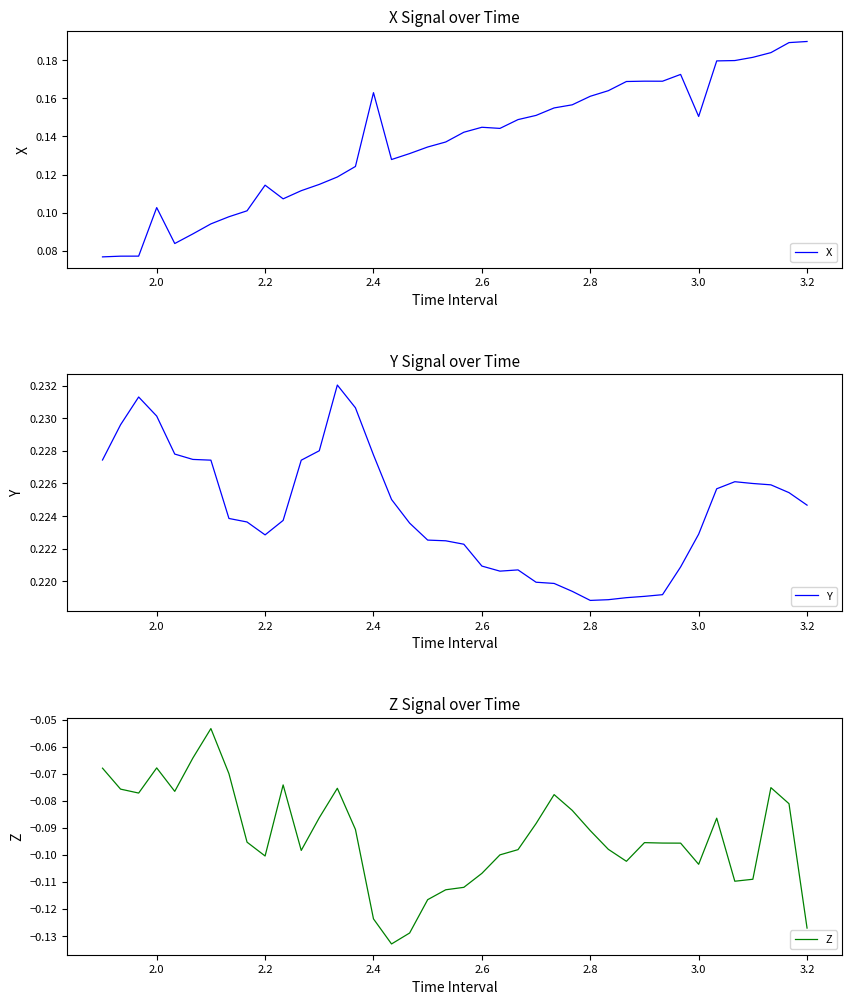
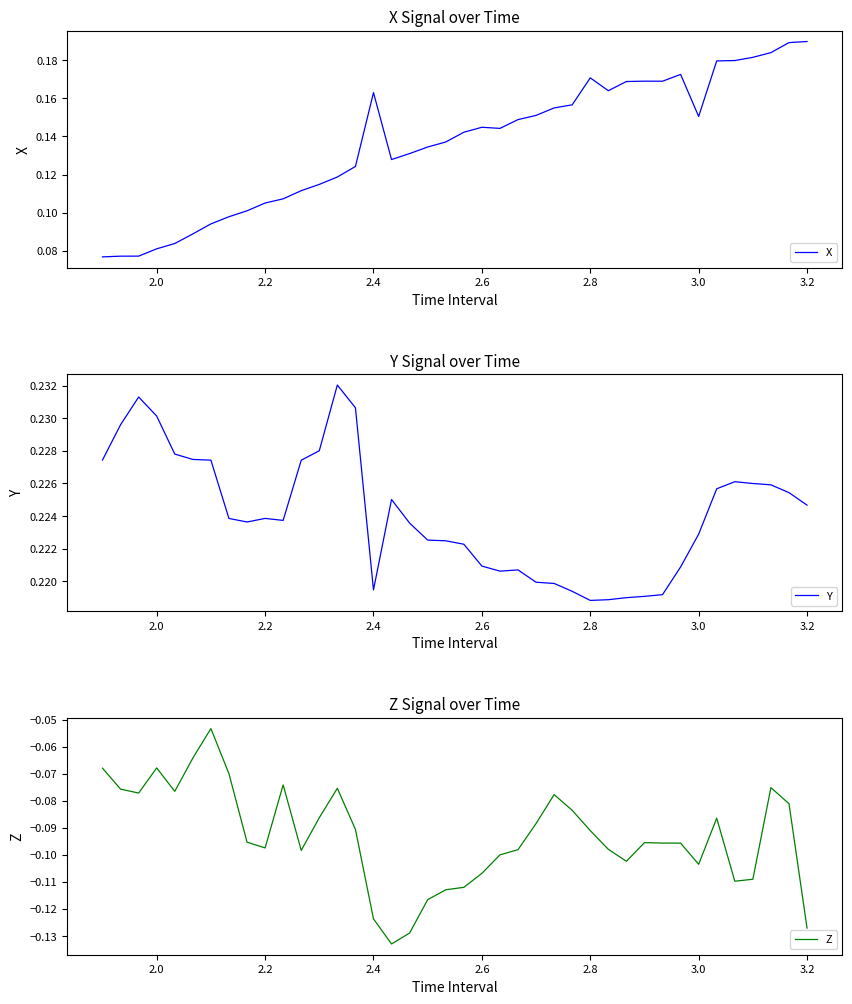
X Signal over Time, 2.0: 0.103 -> 0.081
X Signal over Time, 2.2: 0.114 -> 0.105
X Signal over Time, 2.8: 0.161 -> 0.171
Y Signal over Time, 2.2: 0.2228 -> 0.2239
Y Signal over Time, 2.4: 0.2277 -> 0.2195
Z Signal over Time, 2.2: -0.100 -> -0.097
